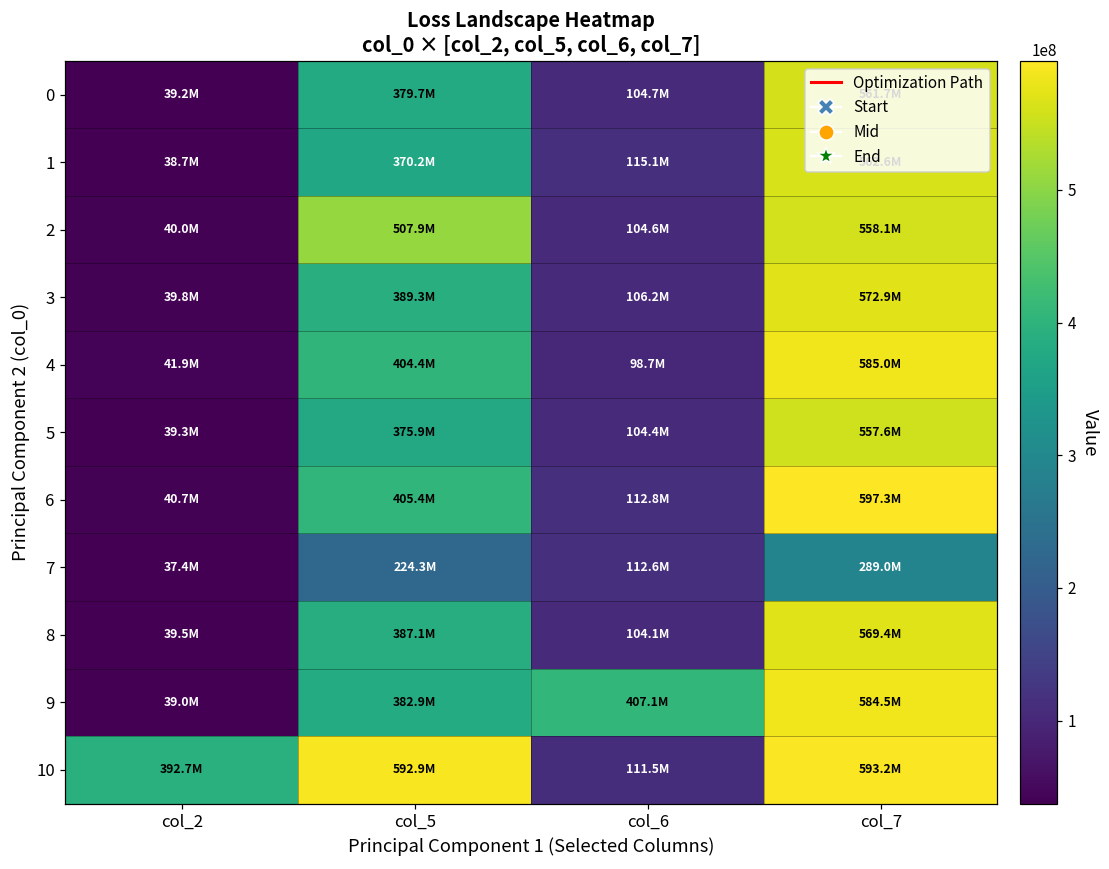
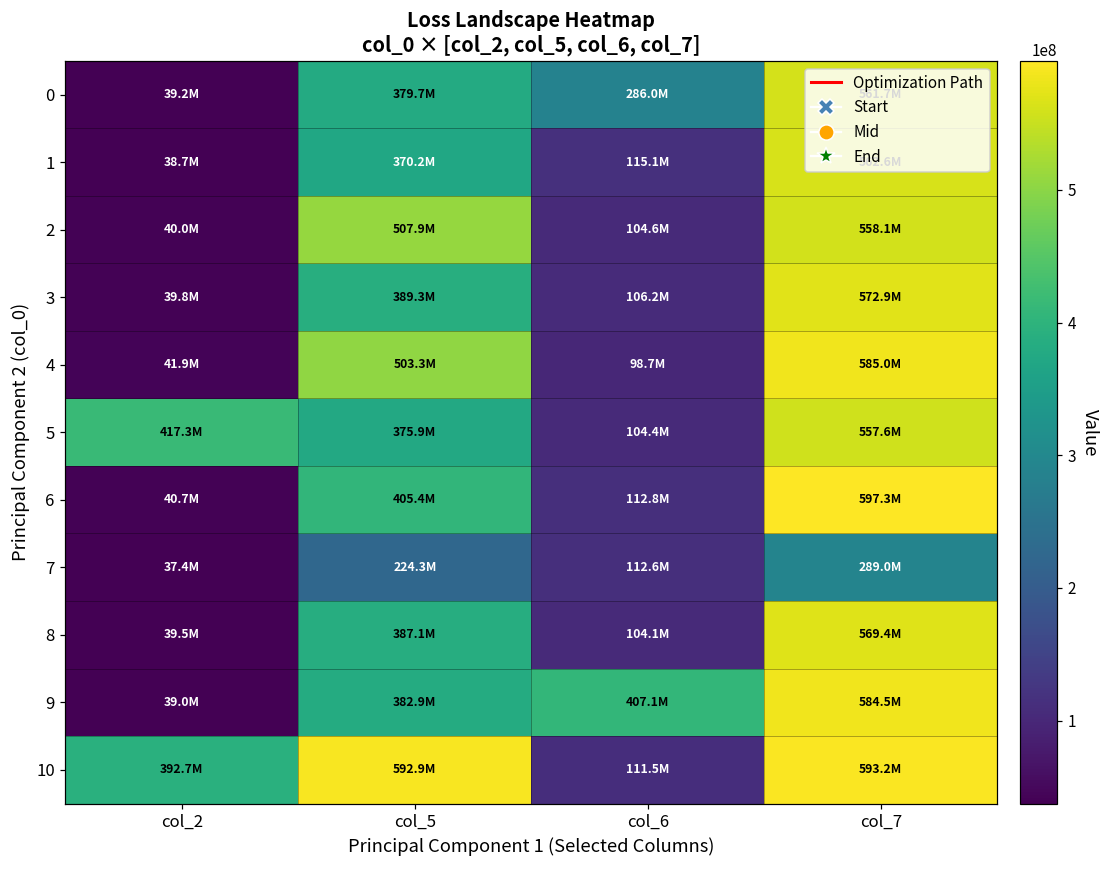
0, col_6: 104.7M -> 286.0M
4, col_5: 404.4M -> 503.3M
5, col_2: 39.3M -> 417.3M
